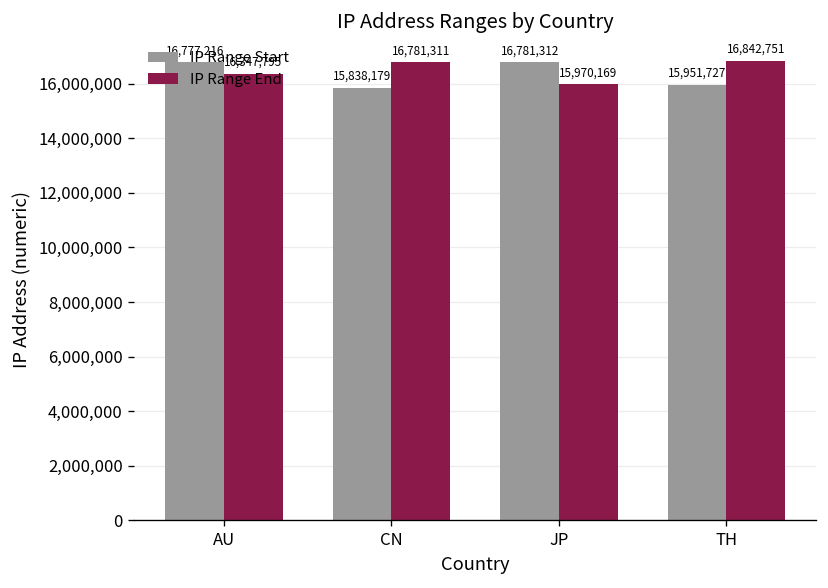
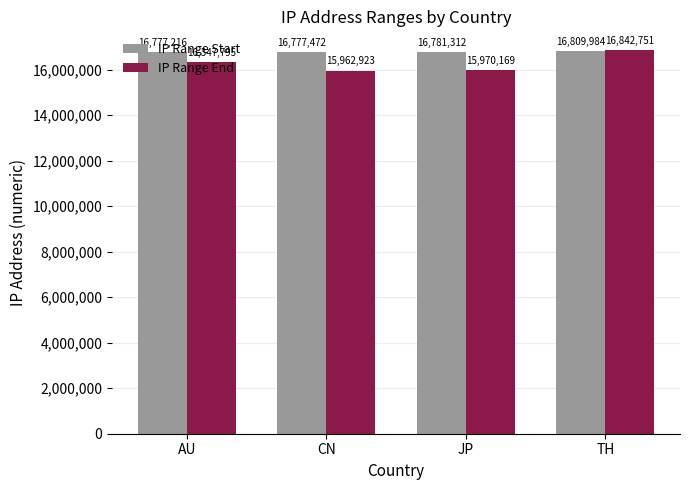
IP Range Start, CN: 15,838,179 -> 16,777,472
IP Range End, CN: 16,781,311 -> 15,962,923
IP Range Start, TH: 15,951,727 -> 16,809,984
